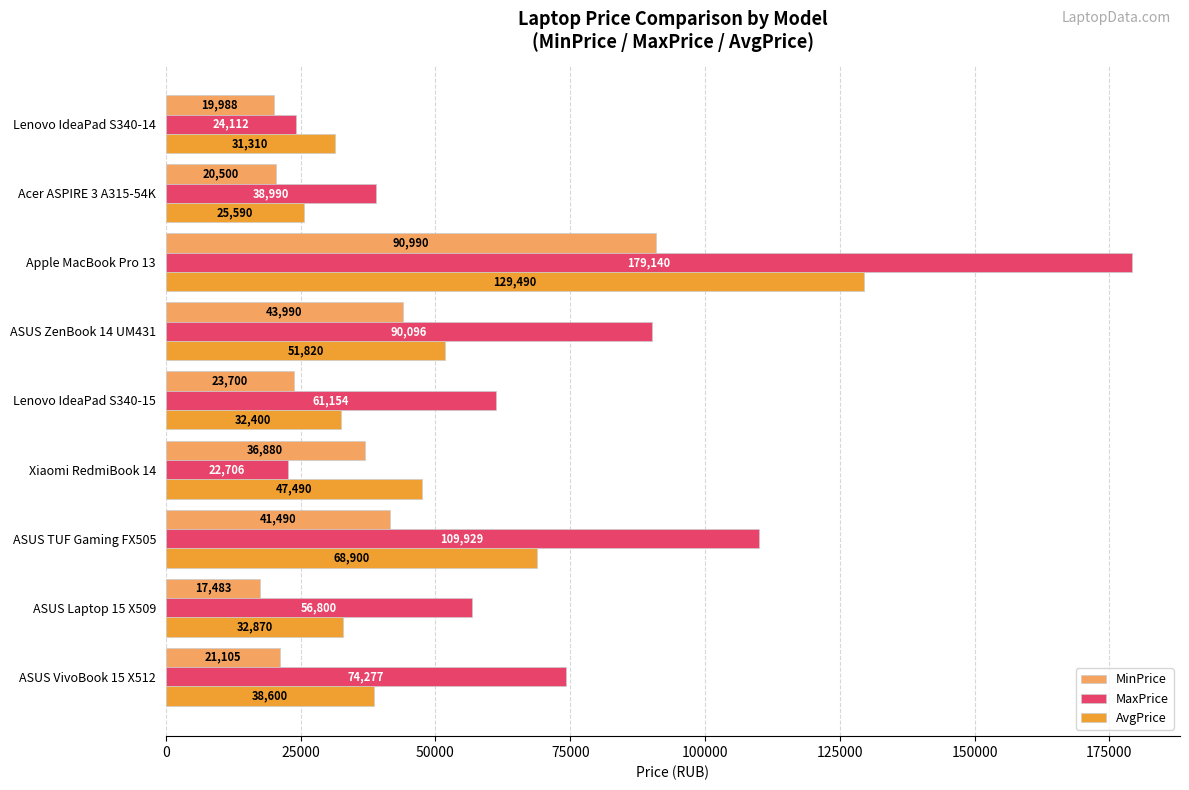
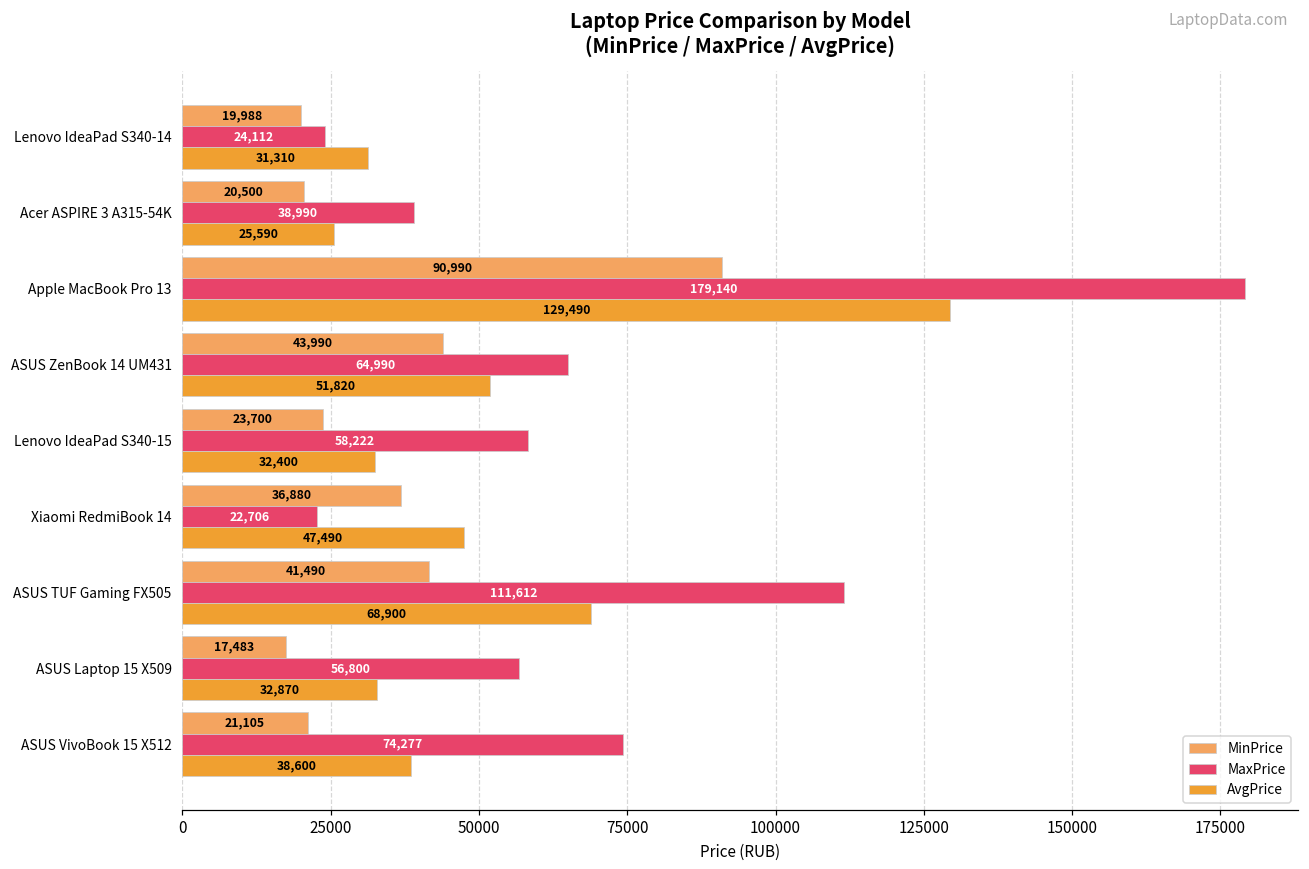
MaxPrice, ASUS ZenBook 14 UM431: 90,096 -> 64,990
MaxPrice, Lenovo IdeaPad S340-15: 61,154 -> 58,222
MaxPrice, ASUS TUF Gaming FX505: 109,929 -> 111,612
